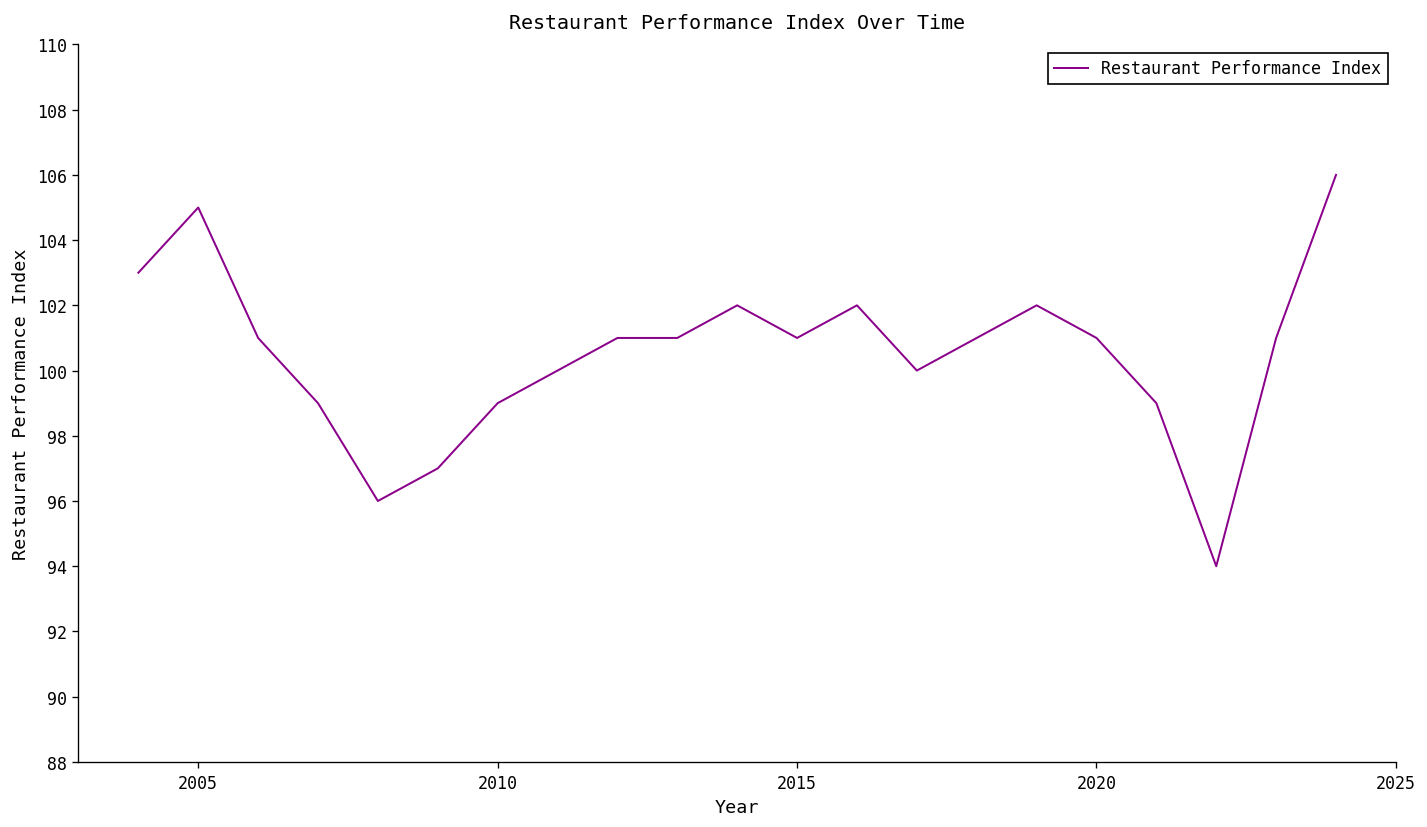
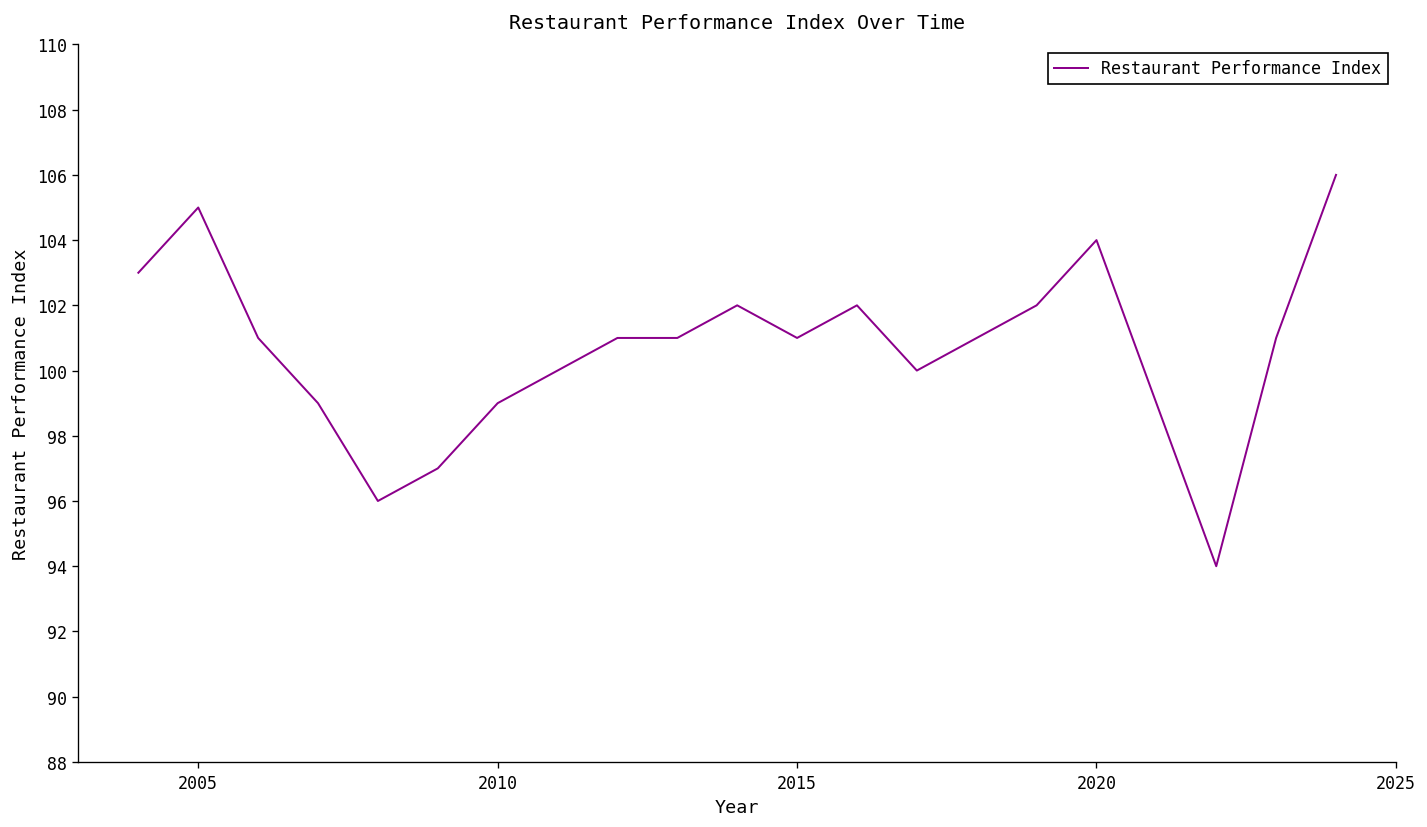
2020: 101 -> 104
